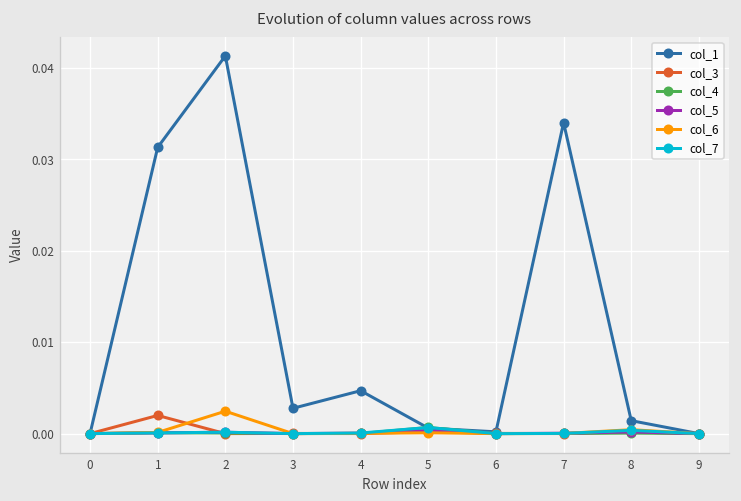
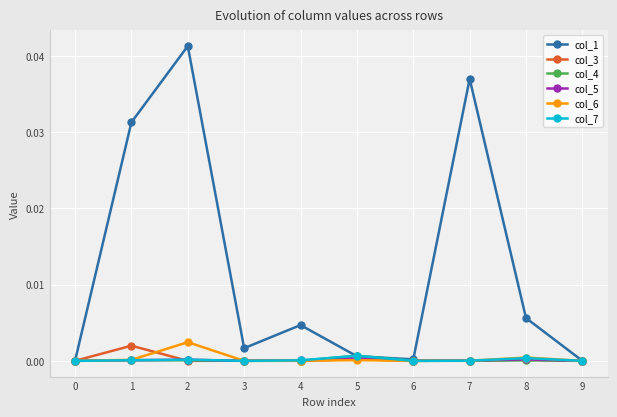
col_1, 3: 0.003 -> 0.002
col_1, 7: 0.034 -> 0.037
col_1, 8: 0.001 -> 0.006
